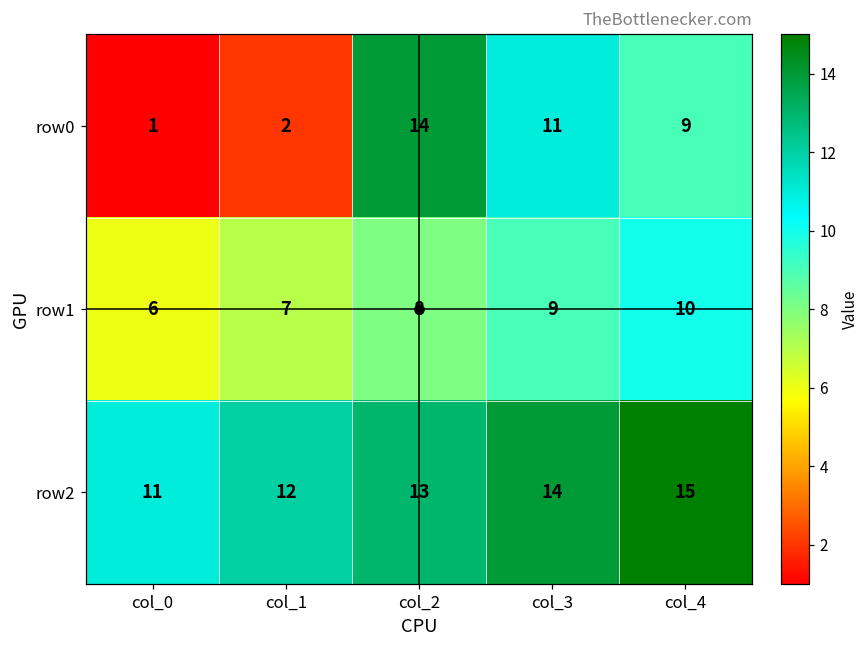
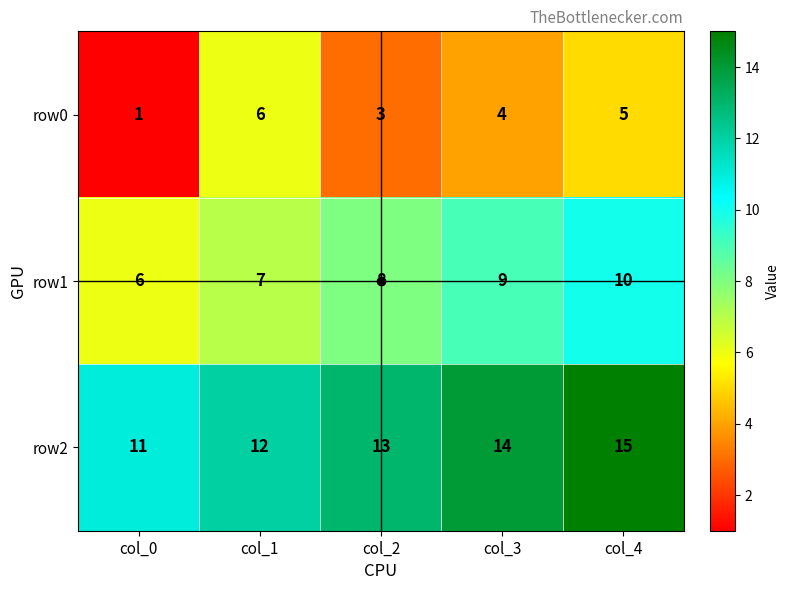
row0, col_1: 2 -> 6
row0, col_2: 14 -> 3
row0, col_3: 11 -> 4
row0, col_4: 9 -> 5
